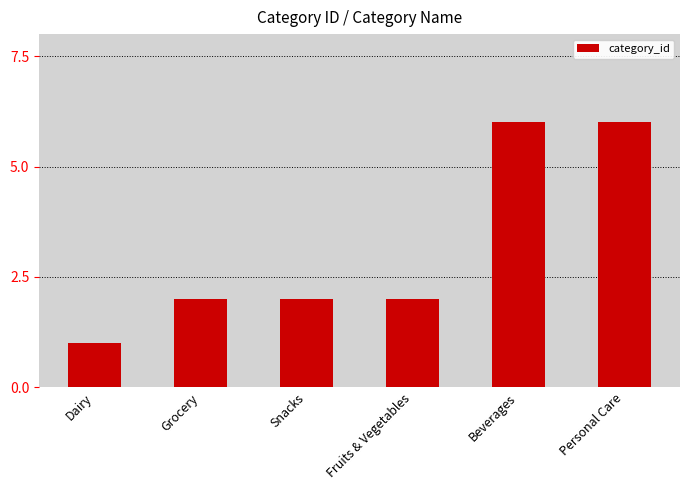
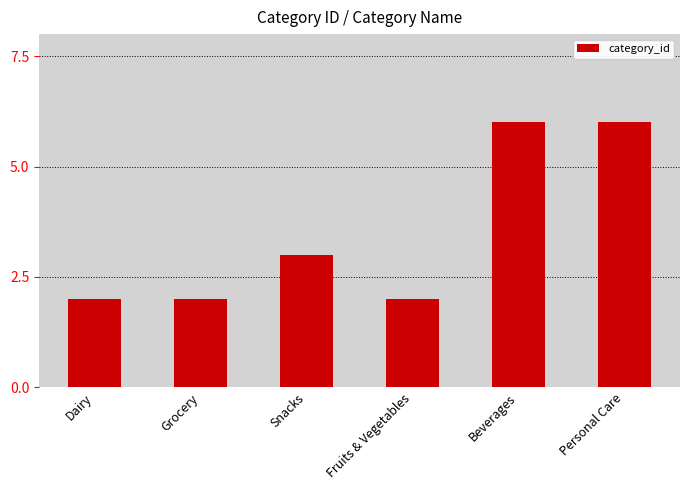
Dairy: 1 -> 2
Snacks: 2 -> 3
